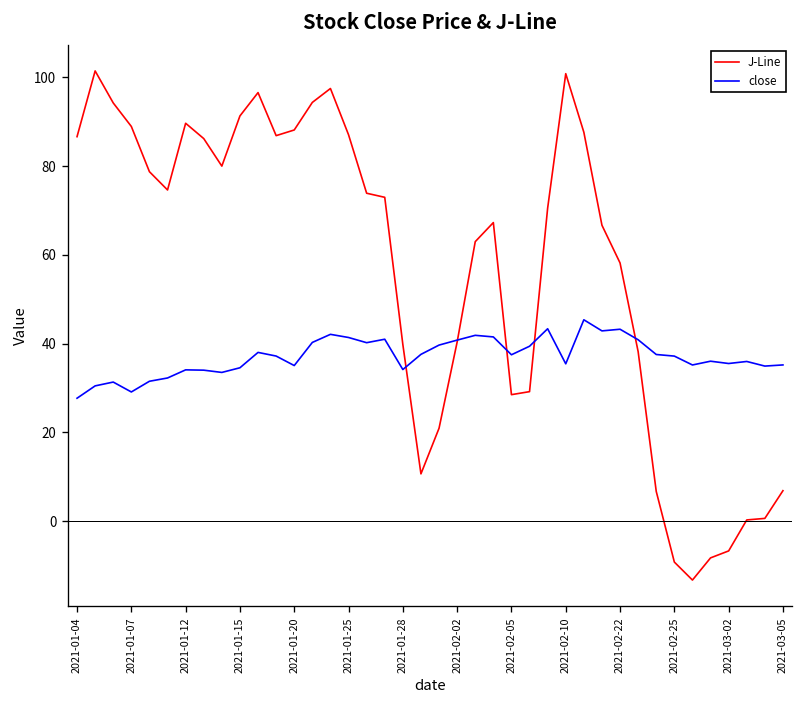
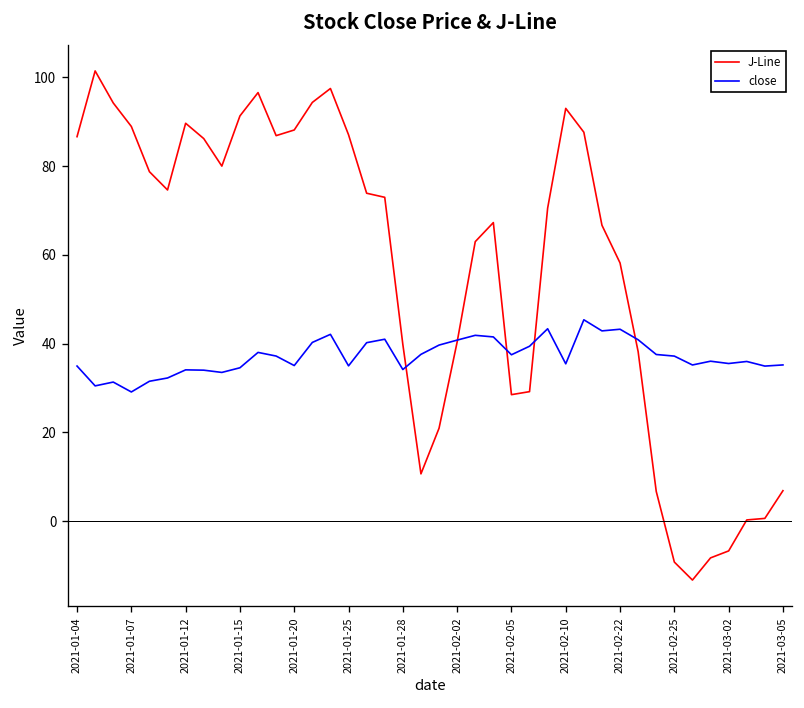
close, 2021-01-04: 28 -> 35
close, 2021-01-25: 41 -> 35
J-Line, 2021-02-10: 101 -> 93
